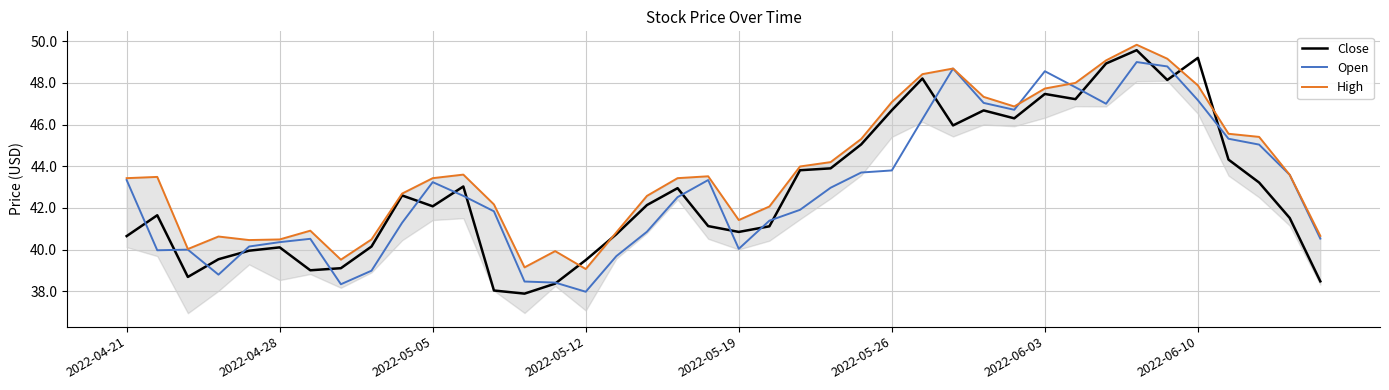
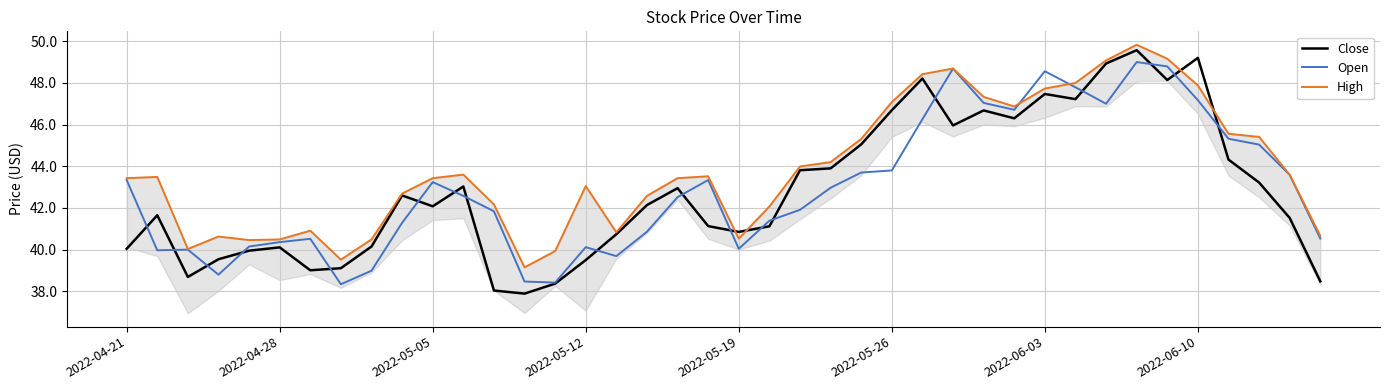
Close, 2022-04-21: 40.7 -> 40.0
Open, 2022-05-12: 38.0 -> 40.1
High, 2022-05-12: 39.1 -> 43.1
High, 2022-05-19: 41.4 -> 40.5
